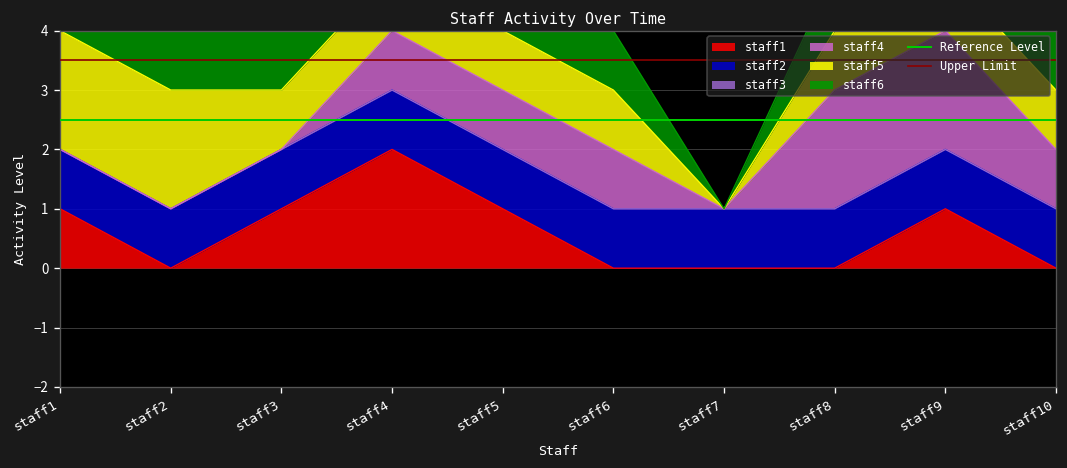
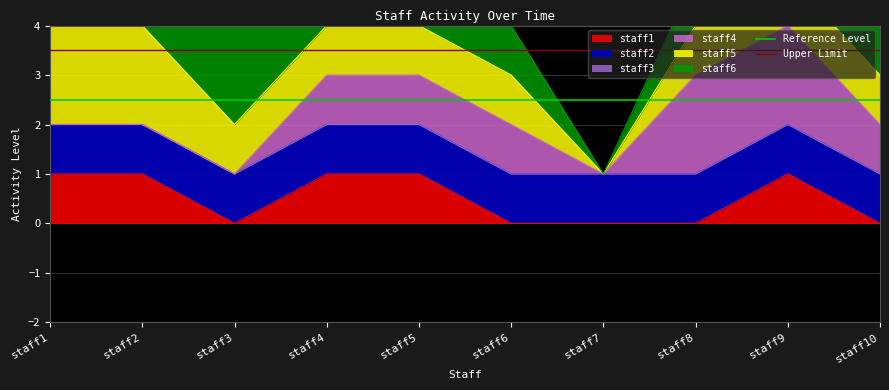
staff1, staff2: 0 -> 1
staff1, staff3: 1 -> 0
staff1, staff4: 2 -> 1
